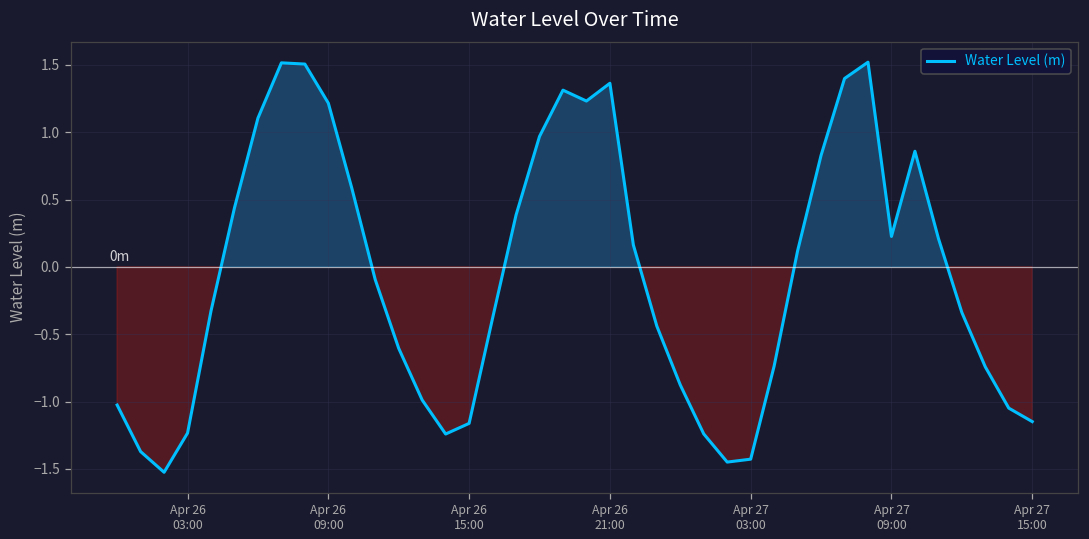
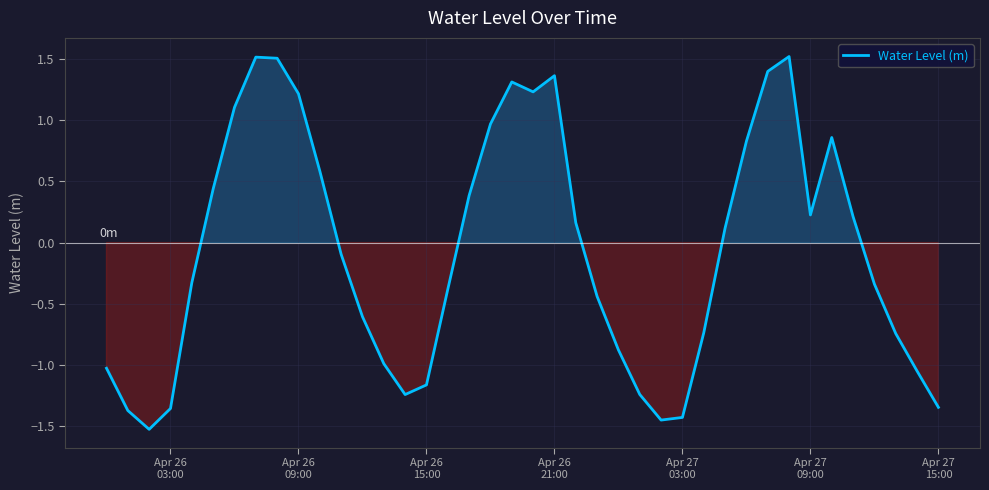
Apr 26 03:00: -1.23 -> -1.35
Apr 27 15:00: -1.15 -> -1.34
